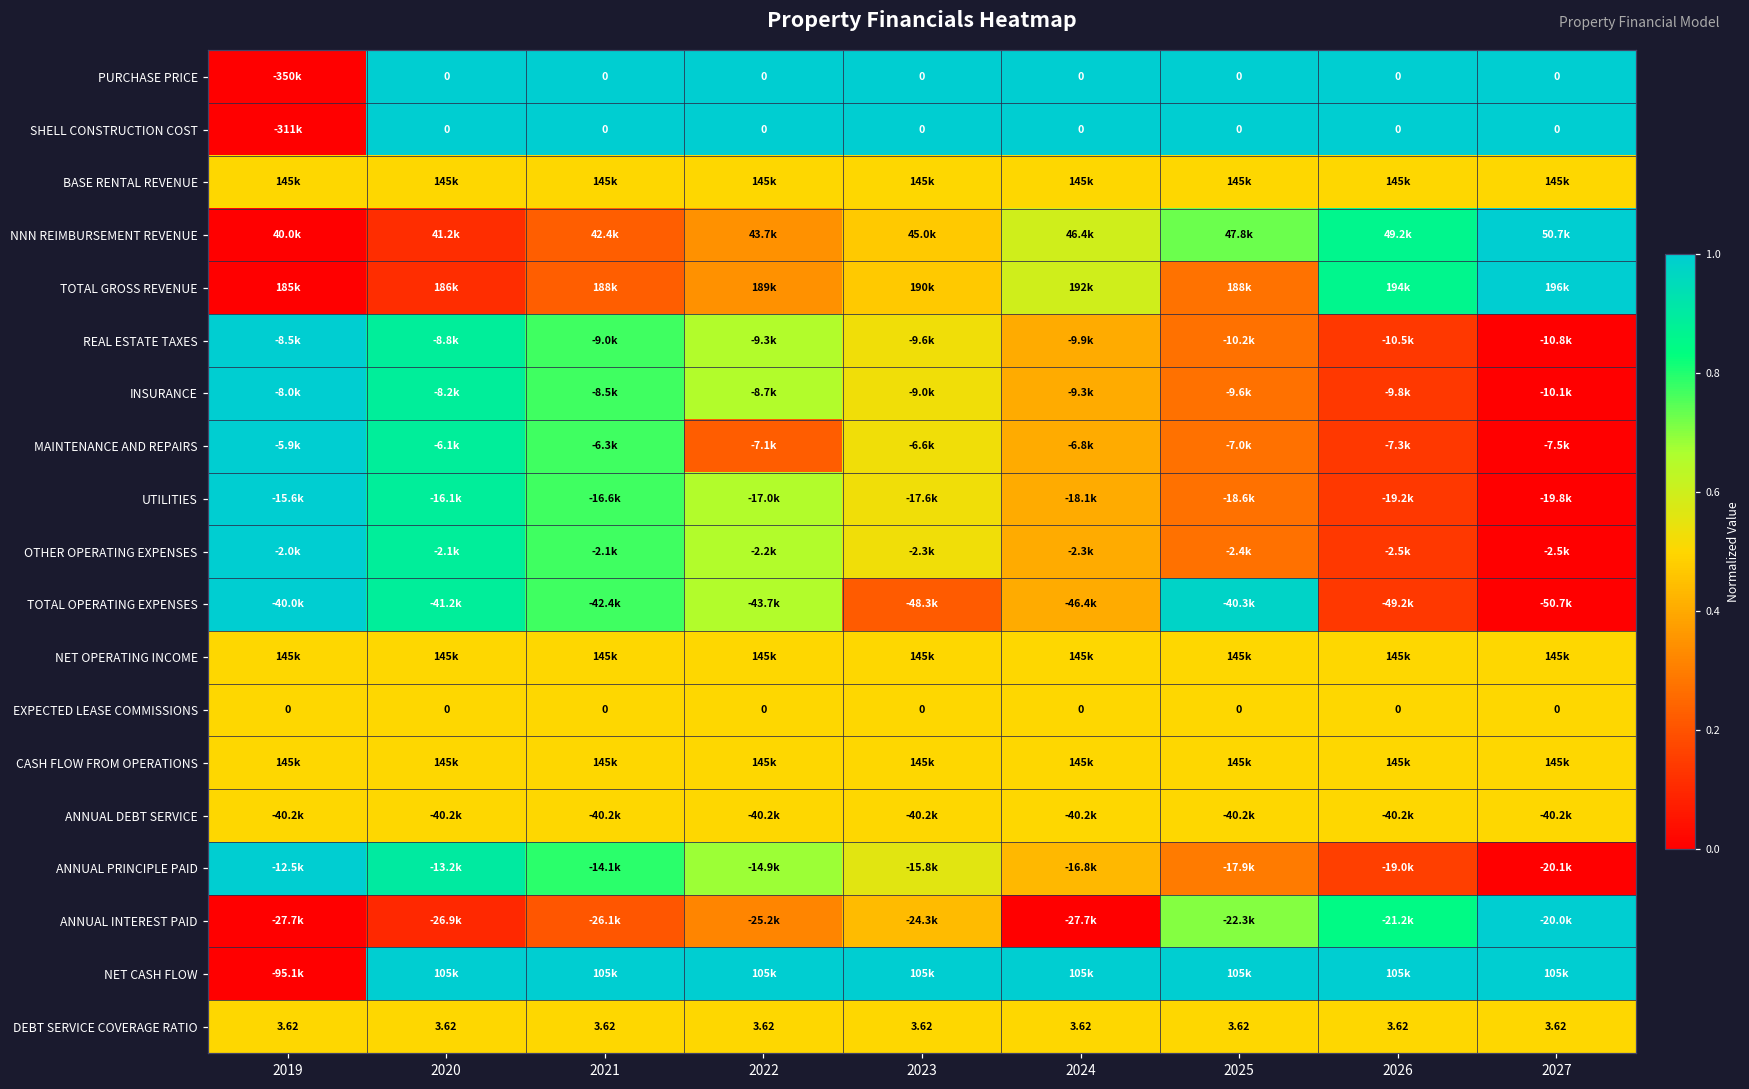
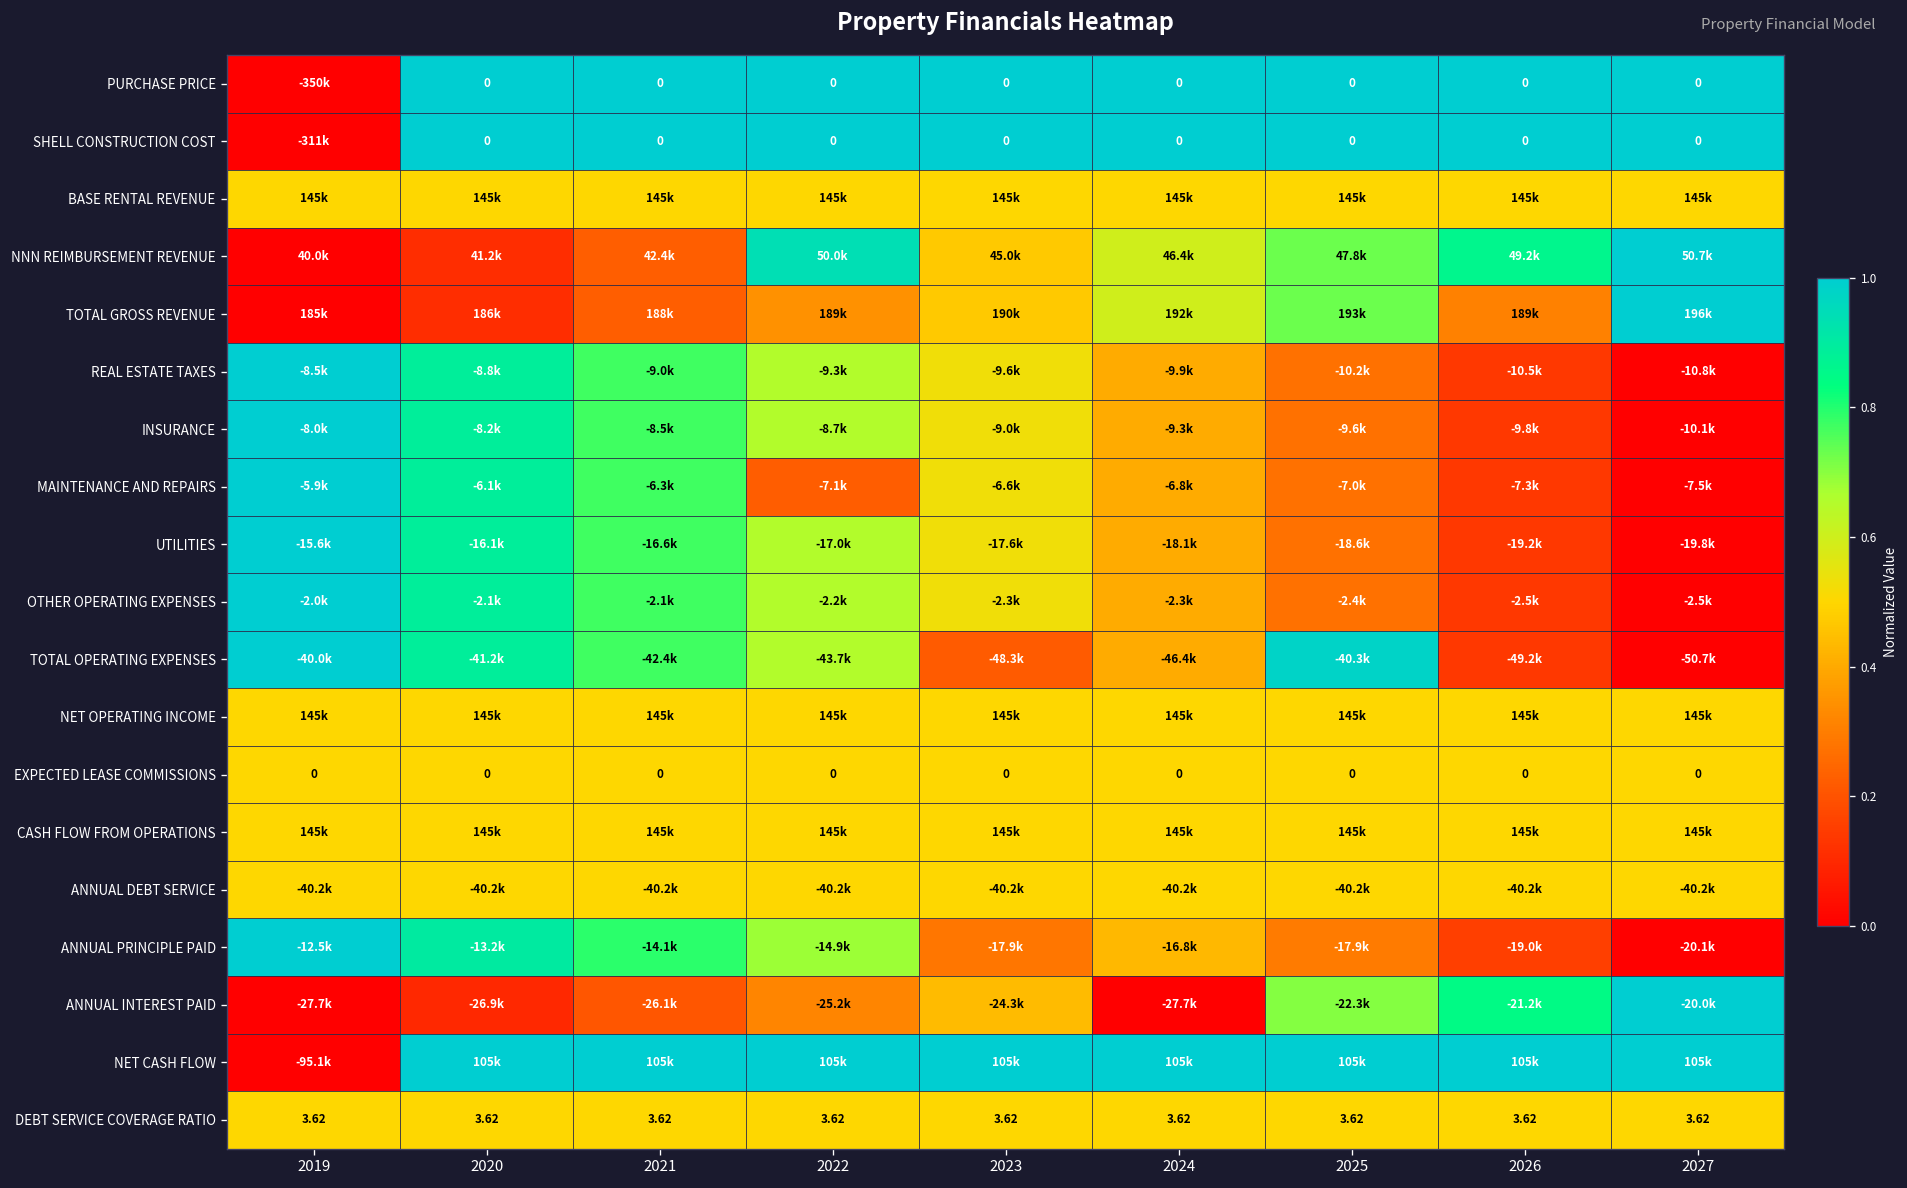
NNN REIMBURSEMENT REVENUE, 2022: 43.7k -> 50.0k
TOTAL GROSS REVENUE, 2025: 188k -> 193k
TOTAL GROSS REVENUE, 2026: 194k -> 189k
ANNUAL PRINCIPLE PAID, 2023: -15.8k -> -17.9k
